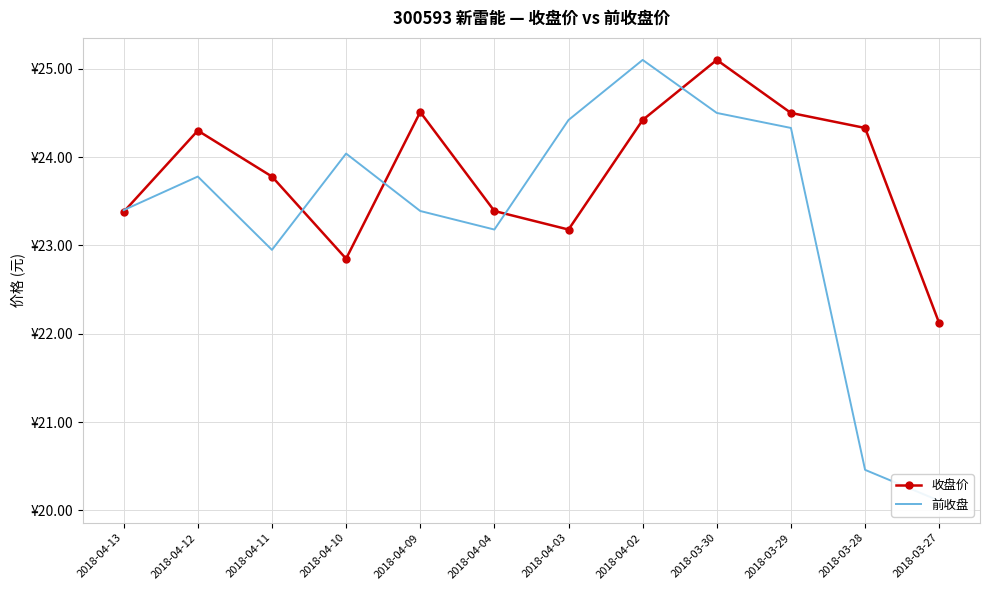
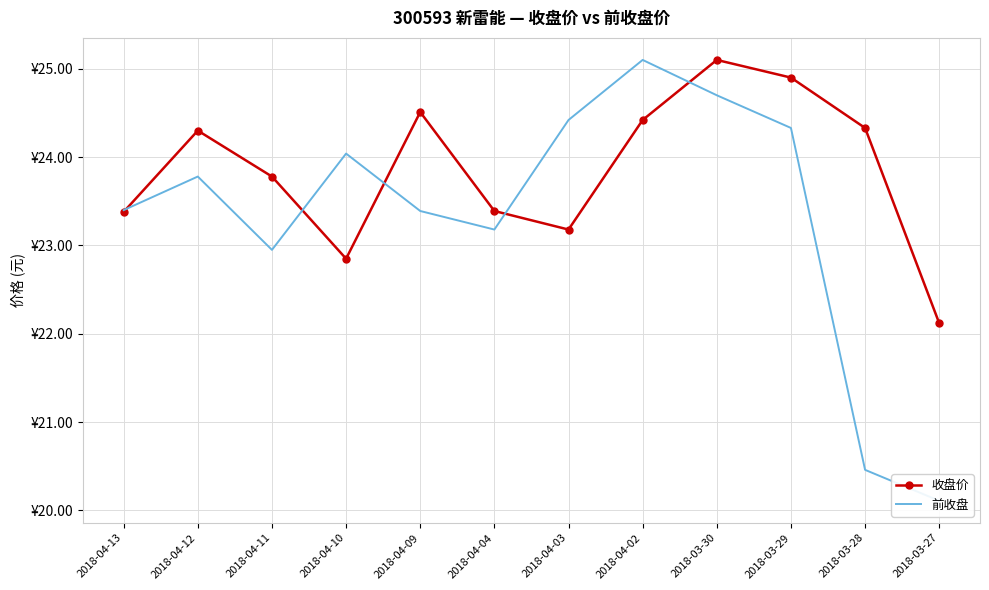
前收盘, 2018-03-30: ¥24.5 -> ¥24.7
收盘价, 2018-03-29: ¥24.5 -> ¥24.9
